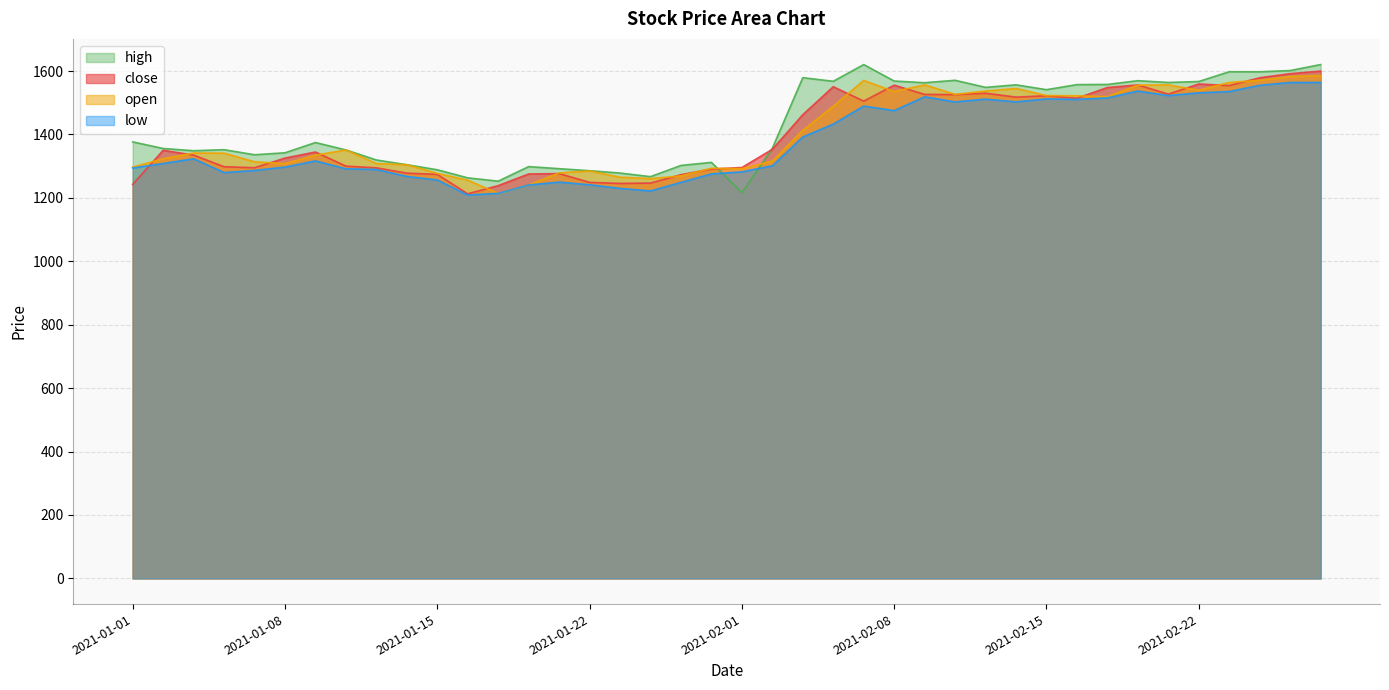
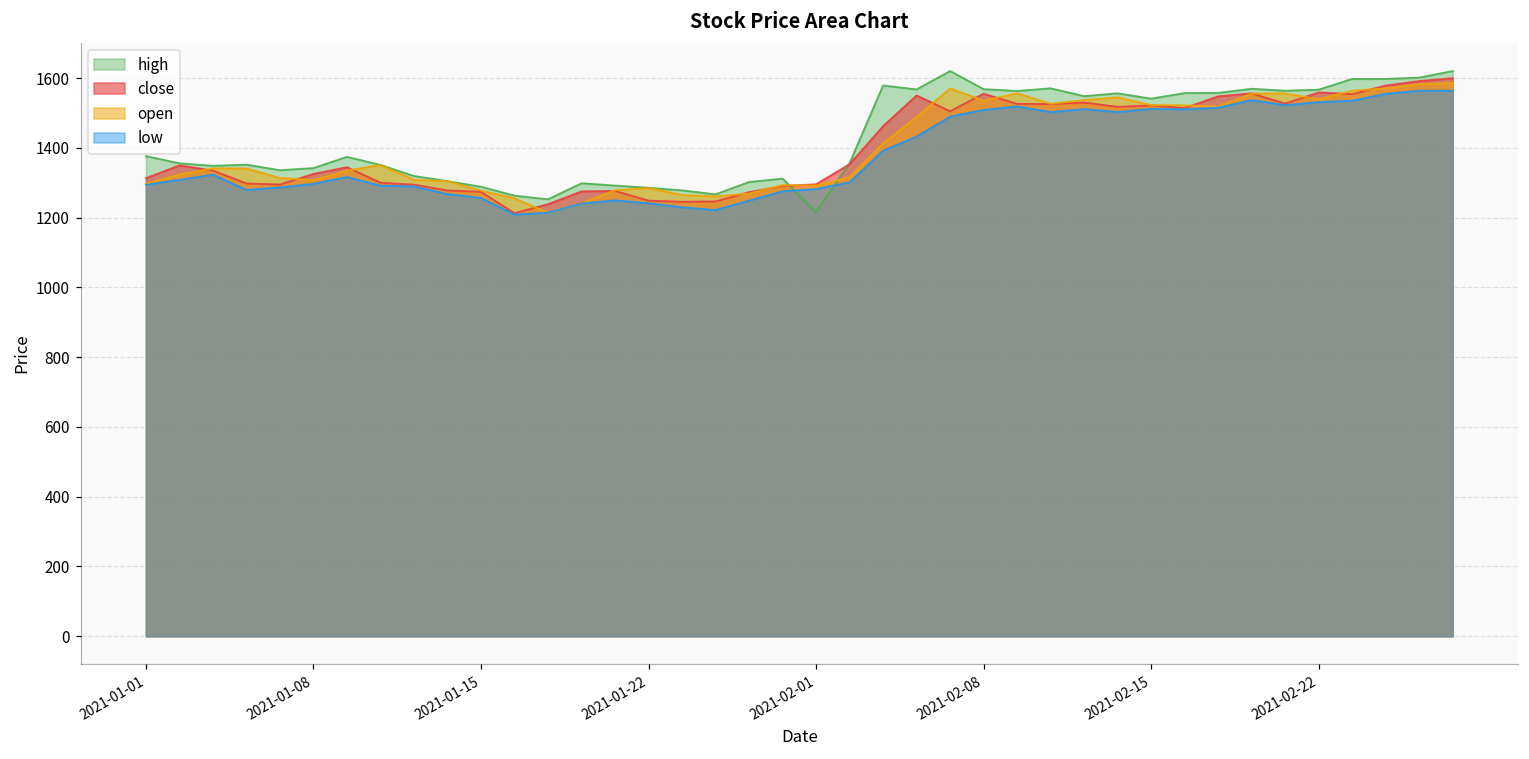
close, 2021-01-01: 1240 -> 1310
low, 2021-02-08: 1480 -> 1510
